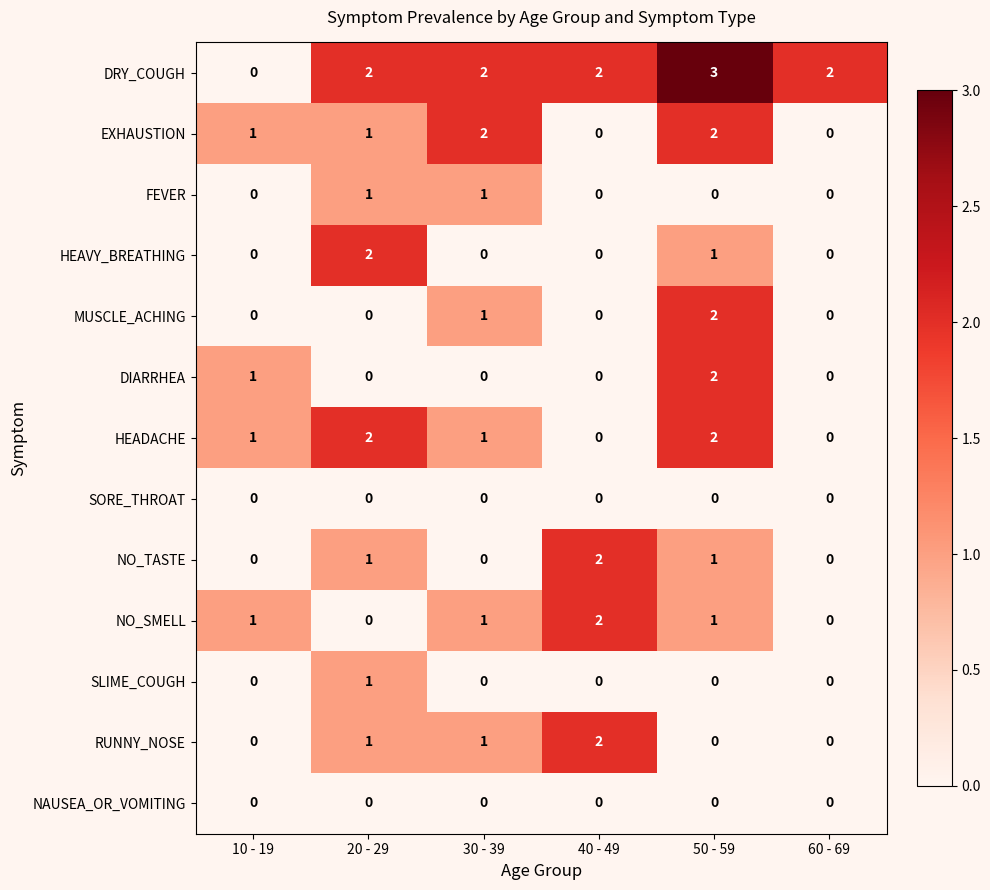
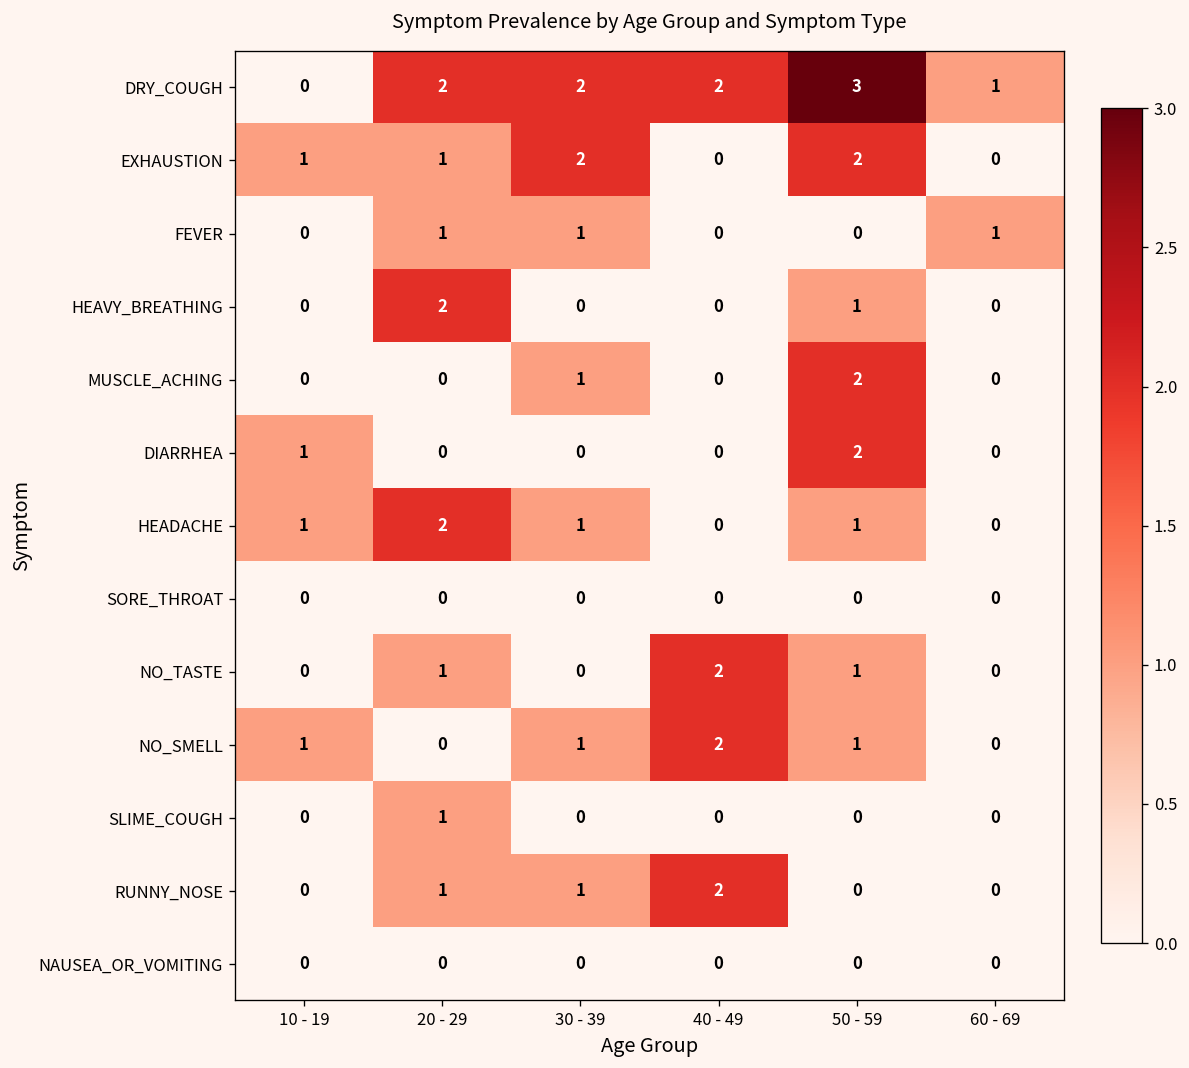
DRY_COUGH, 60 - 69: 2 -> 1
FEVER, 60 - 69: 0 -> 1
HEADACHE, 50 - 59: 2 -> 1
